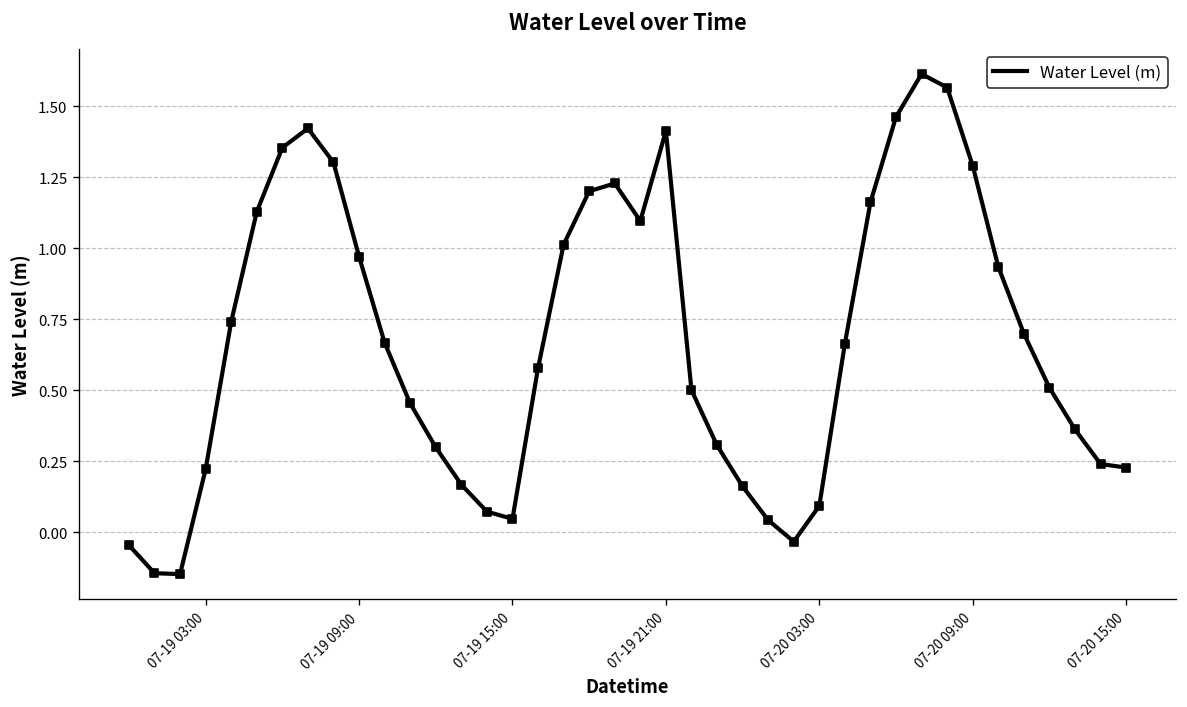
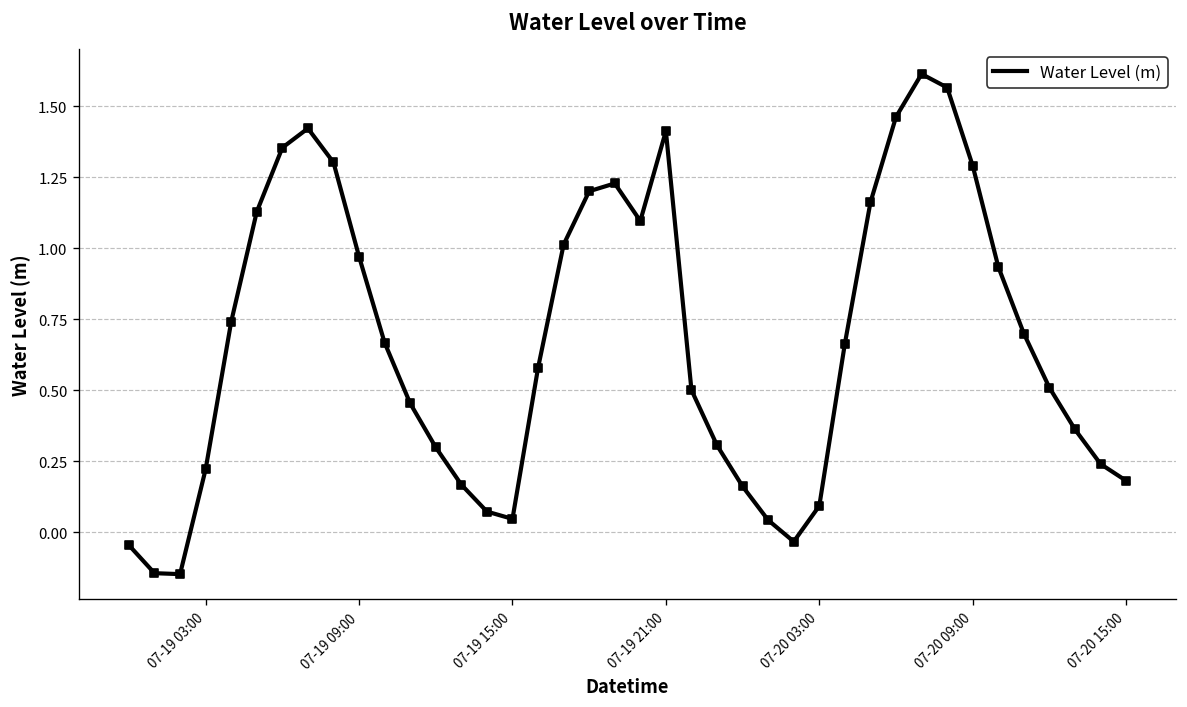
07-20 15:00: 0.23 -> 0.18
